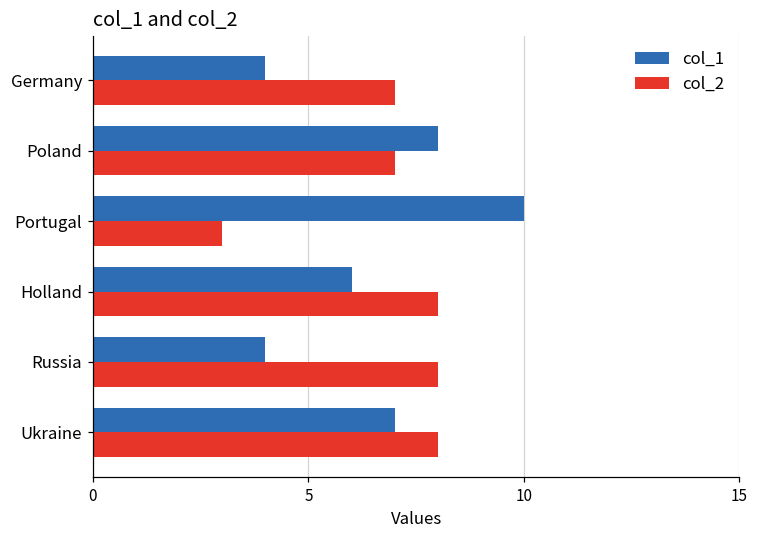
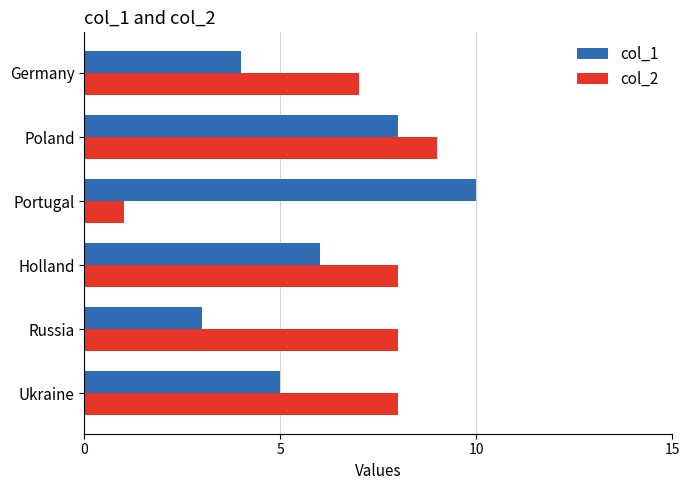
col_2, Poland: 7 -> 9
col_2, Portugal: 3 -> 1
col_1, Russia: 4 -> 3
col_1, Ukraine: 7 -> 5
